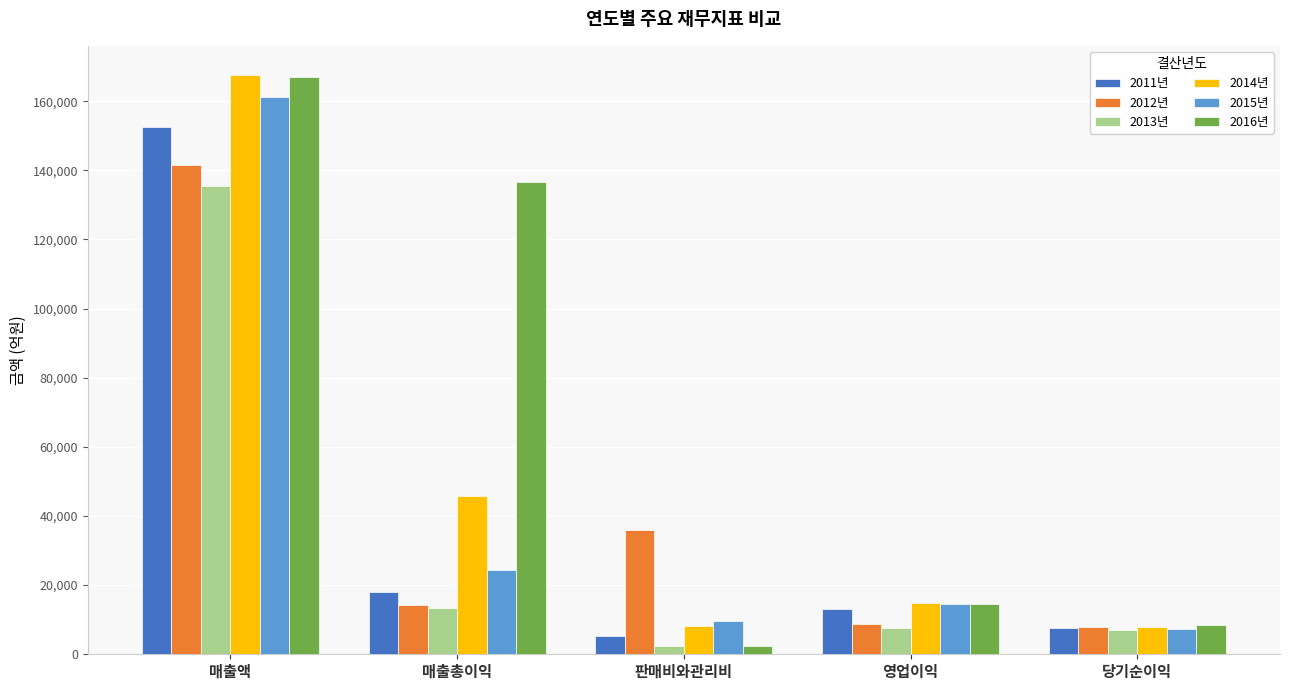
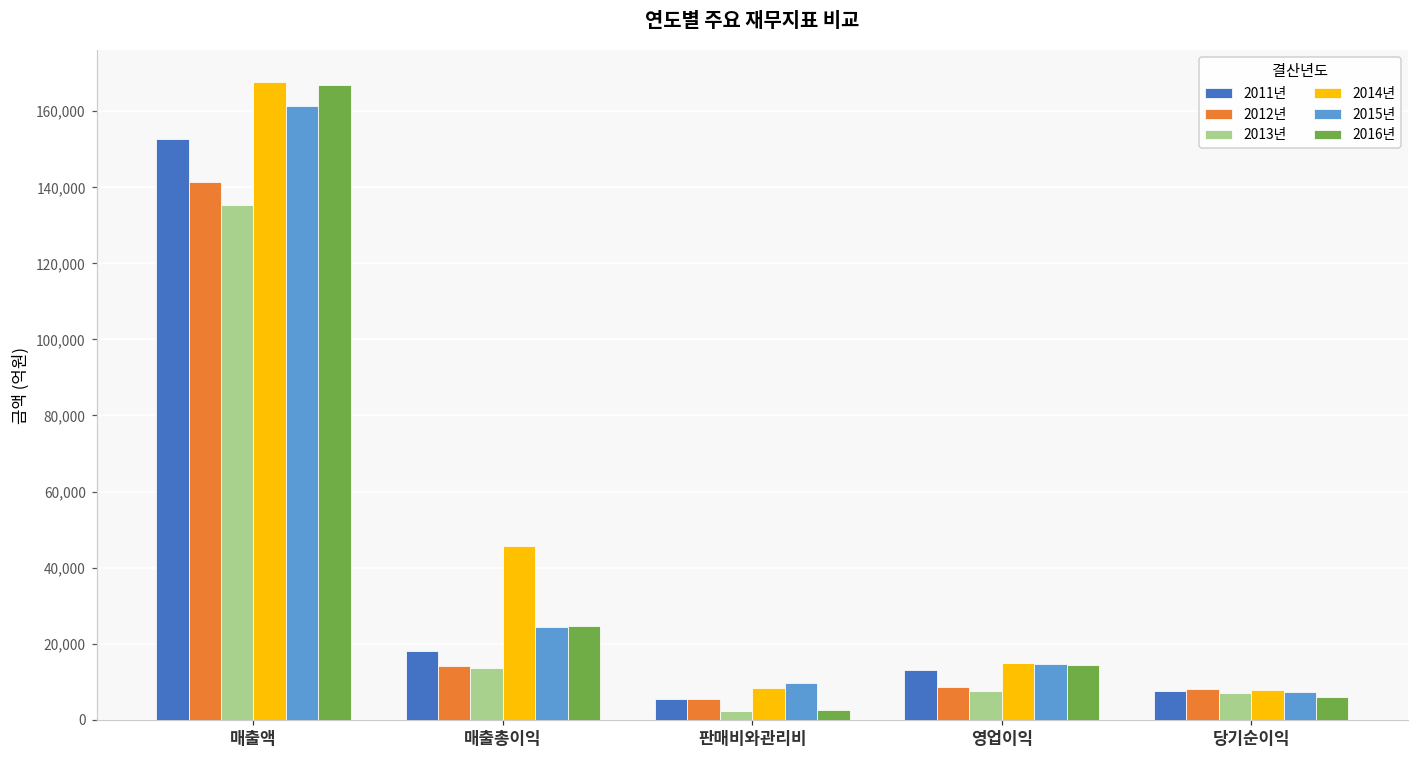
2016년, 매출총이익: 137,000 -> 25,000
2012년, 판매비와관리비: 36,000 -> 5,000
2016년, 당기순이익: 8,000 -> 6,000
